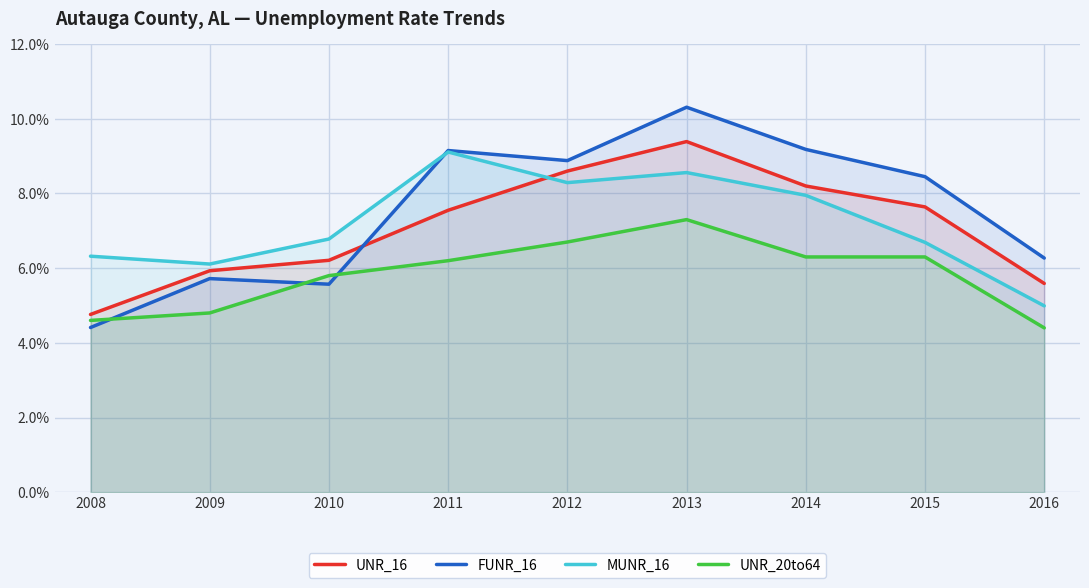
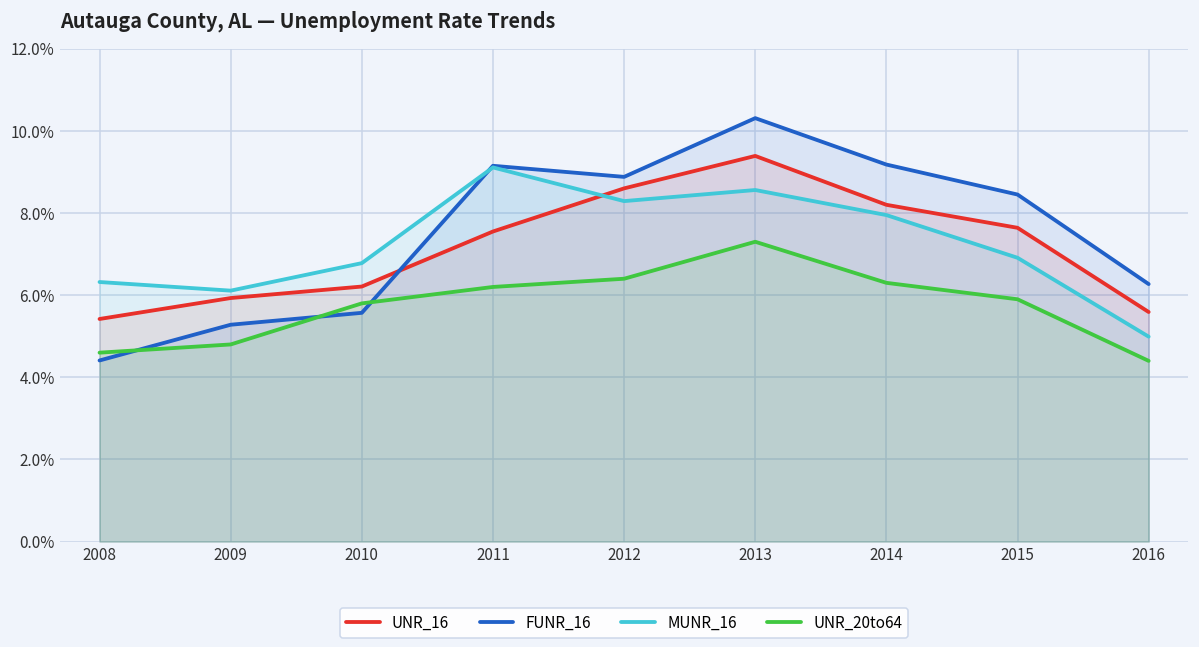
UNR_16, 2008: 4.8% -> 5.4%
FUNR_16, 2009: 5.7% -> 5.3%
UNR_20to64, 2012: 6.7% -> 6.4%
MUNR_16, 2015: 6.7% -> 6.9%
UNR_20to64, 2015: 6.3% -> 5.9%
